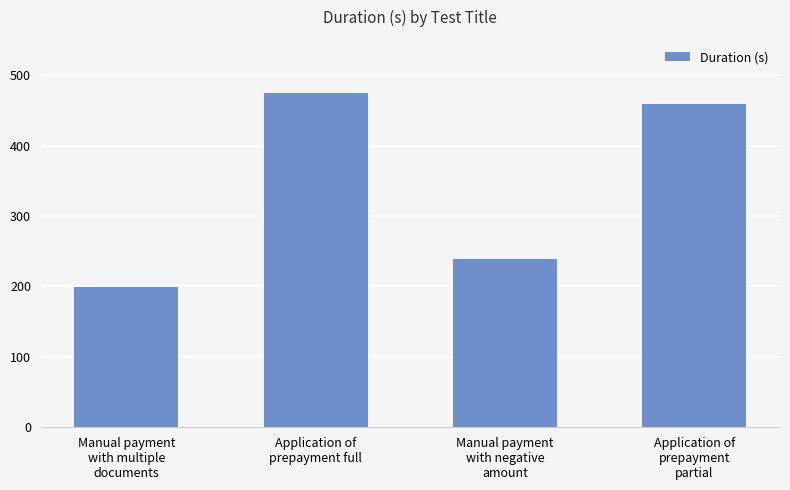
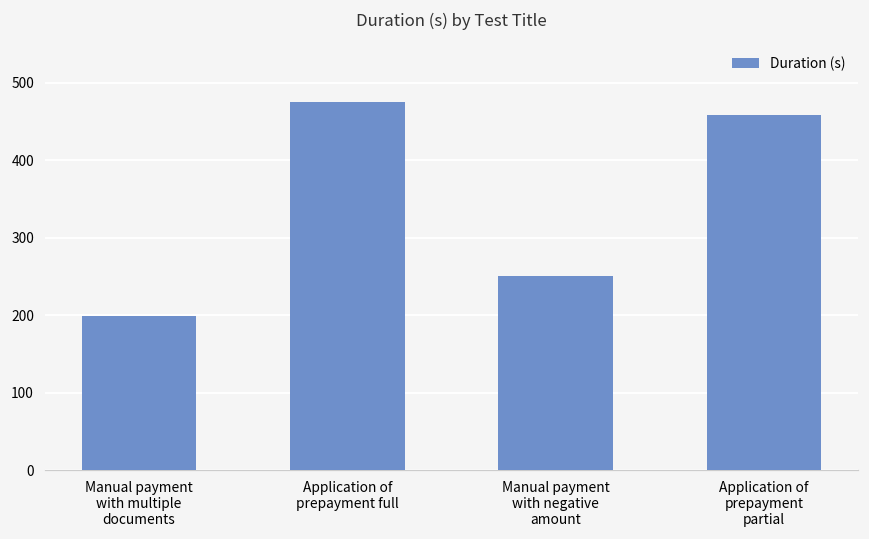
Manual payment with negative amount: 240 -> 250
